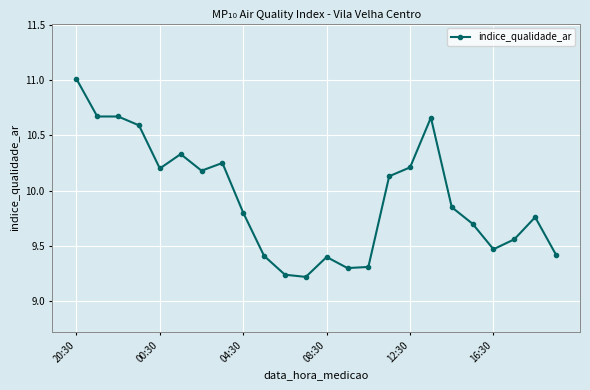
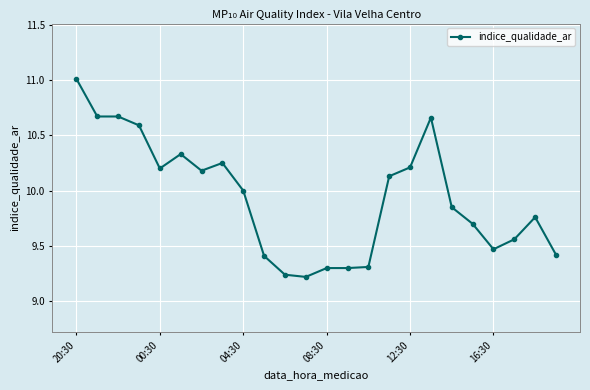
04:30: 9.8 -> 10.0
08:30: 9.4 -> 9.3
